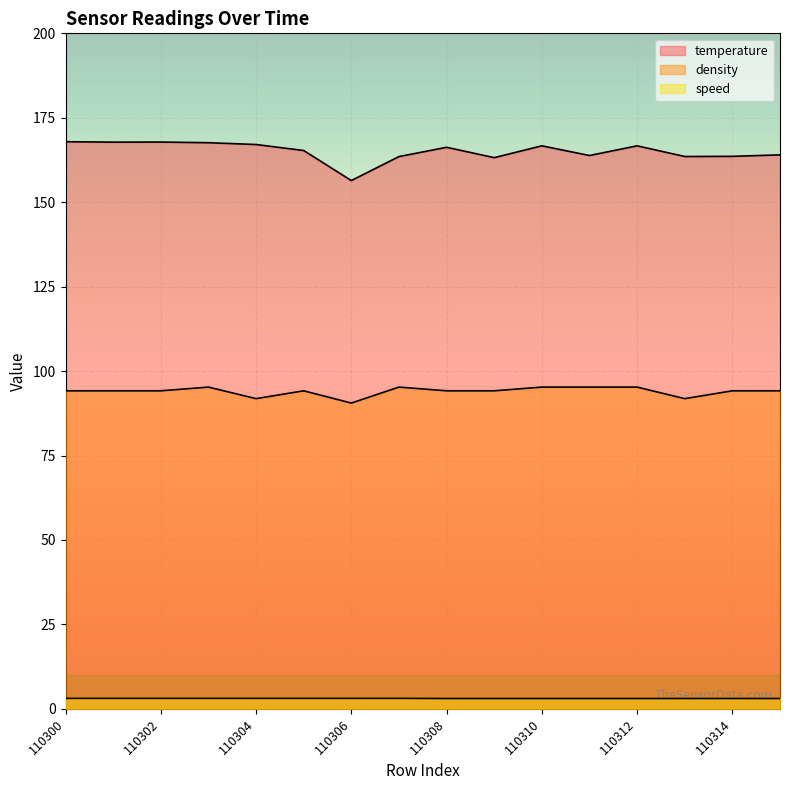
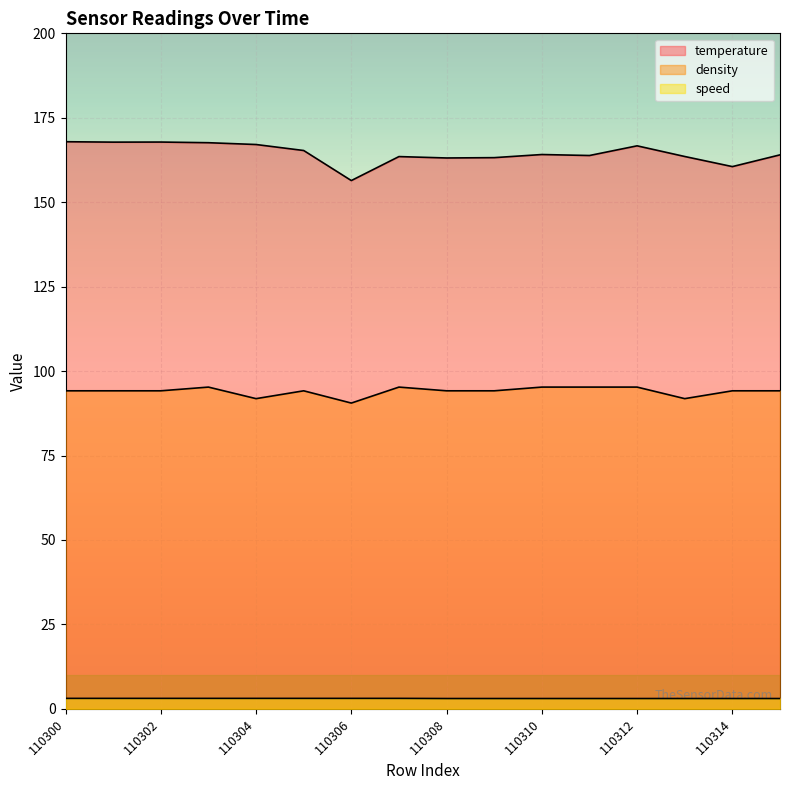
temperature, 110308: 166 -> 163
temperature, 110310: 167 -> 164
temperature, 110314: 164 -> 161
